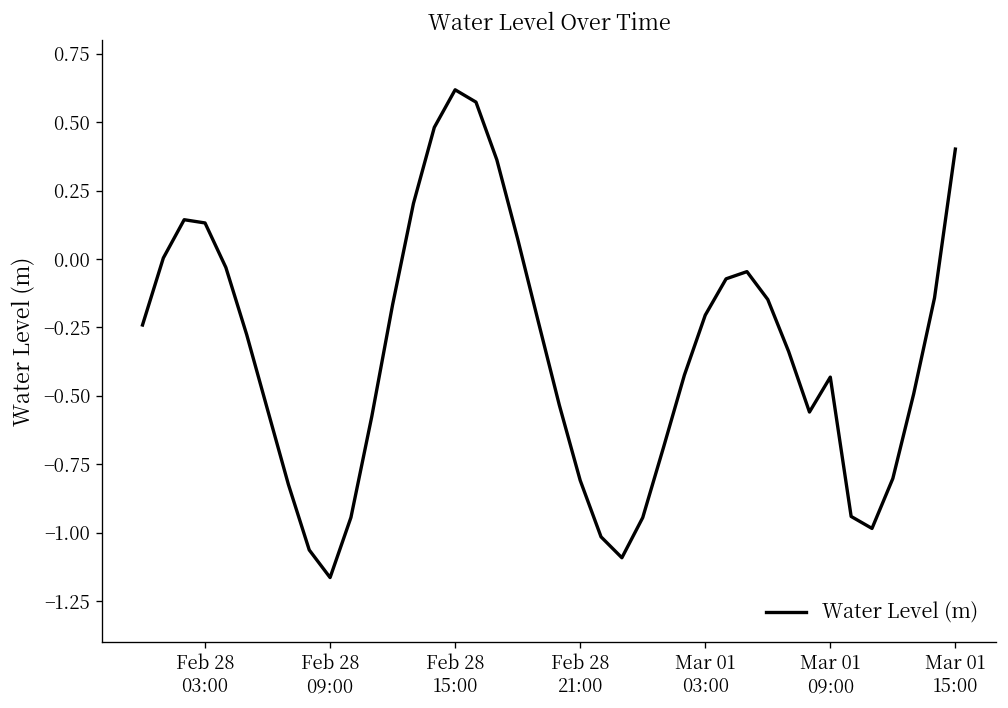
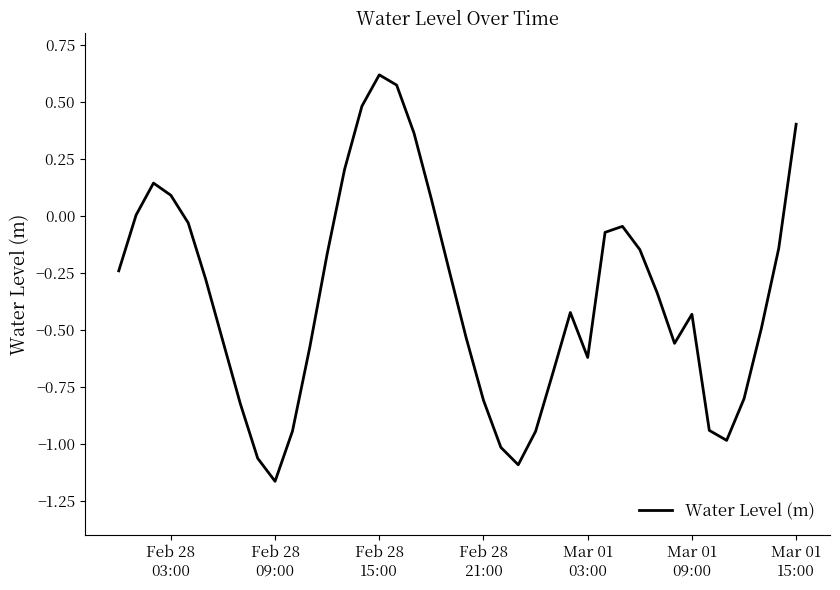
Feb 28 03:00: 0.13 -> 0.09
Mar 01 03:00: -0.21 -> -0.62
